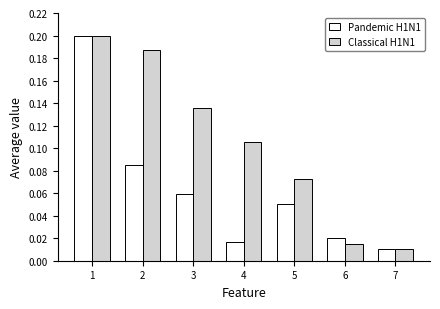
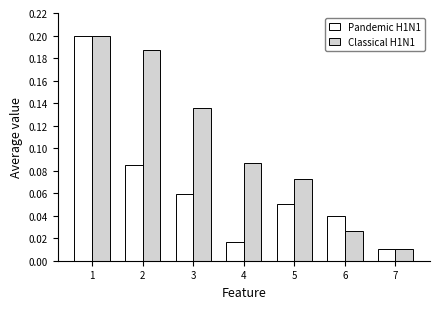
Classical H1N1, 4: 0.106 -> 0.087
Pandemic H1N1, 6: 0.020 -> 0.040
Classical H1N1, 6: 0.015 -> 0.026
